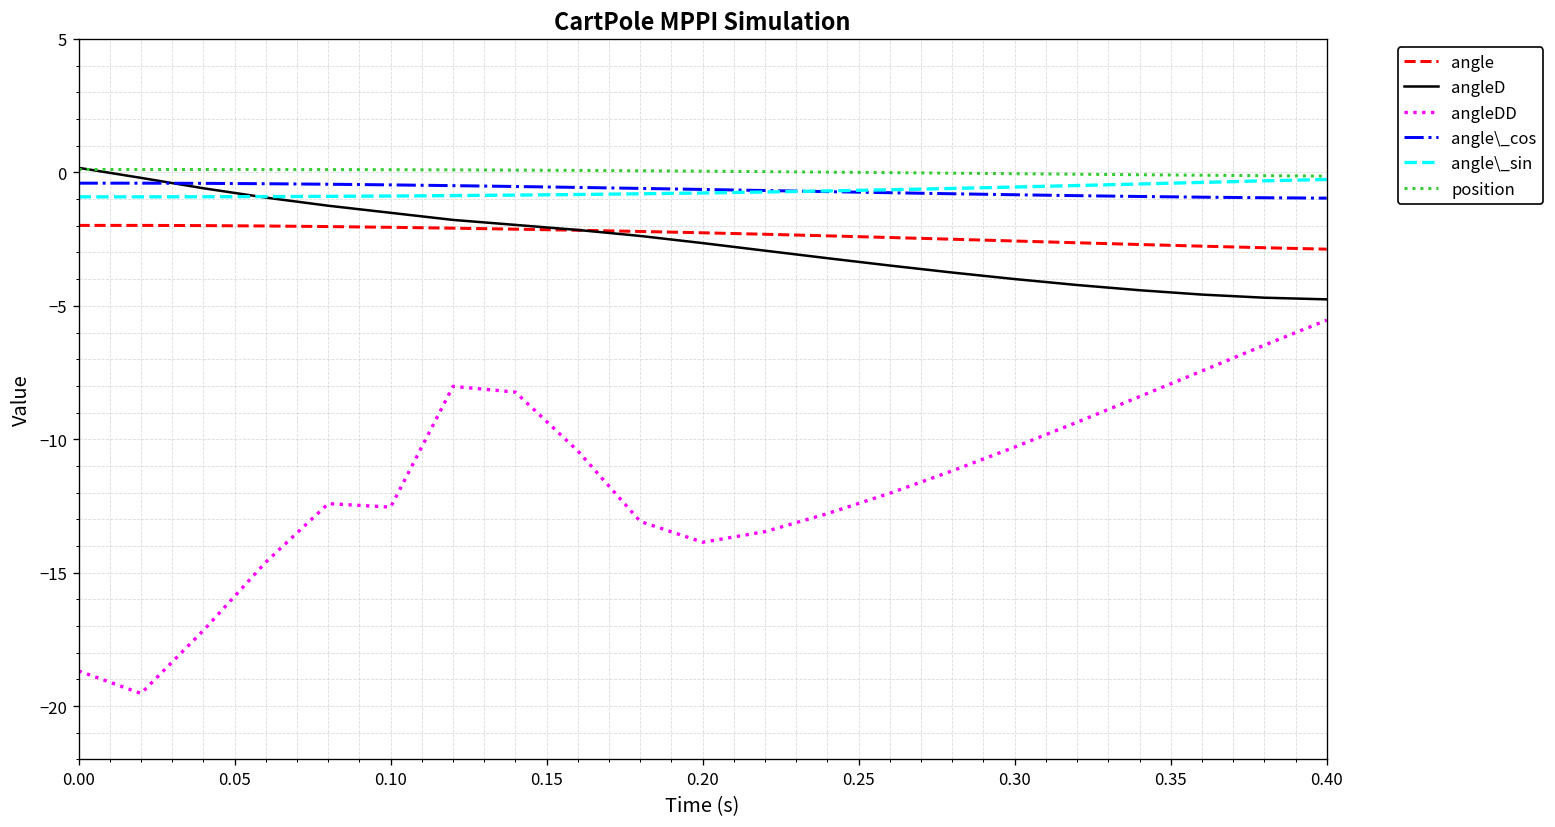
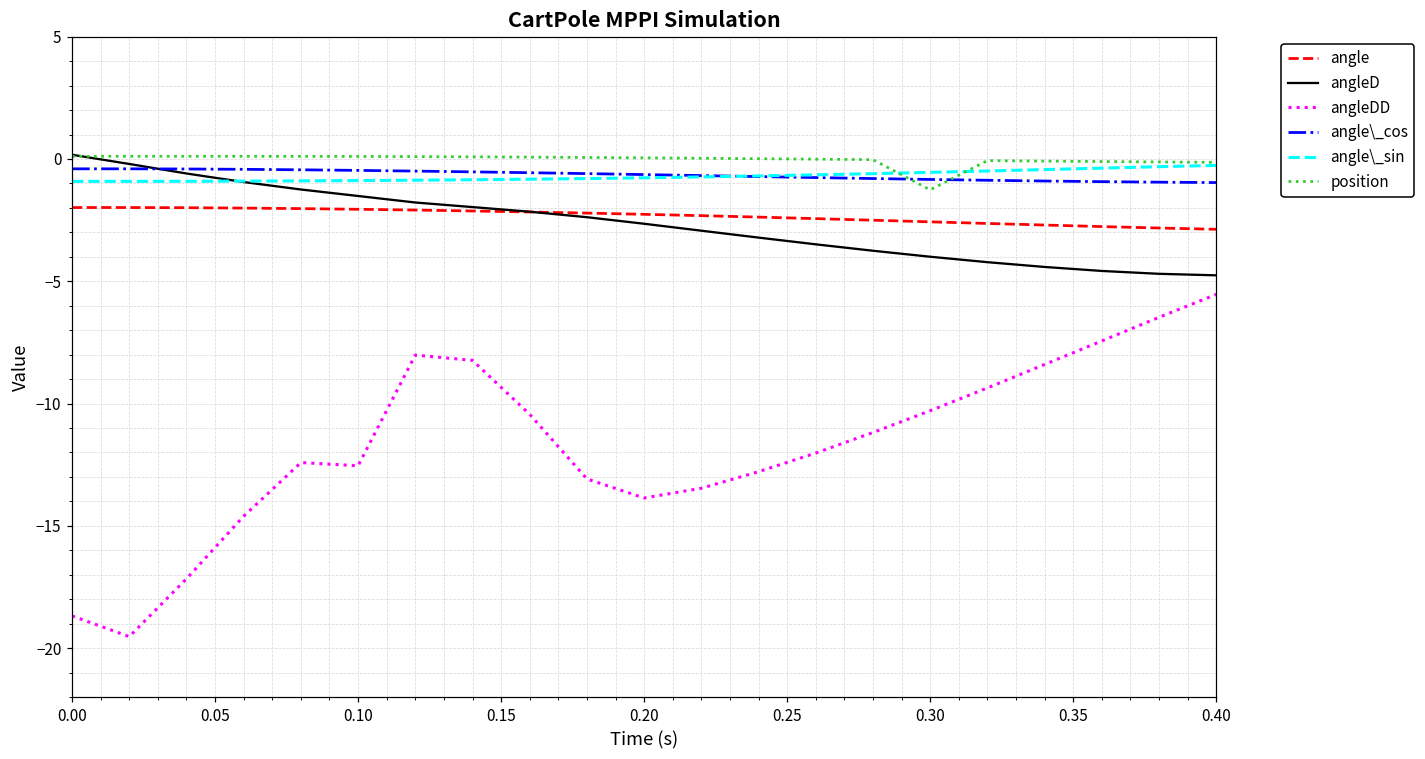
position, 0.30: 0.0 -> -1.3
